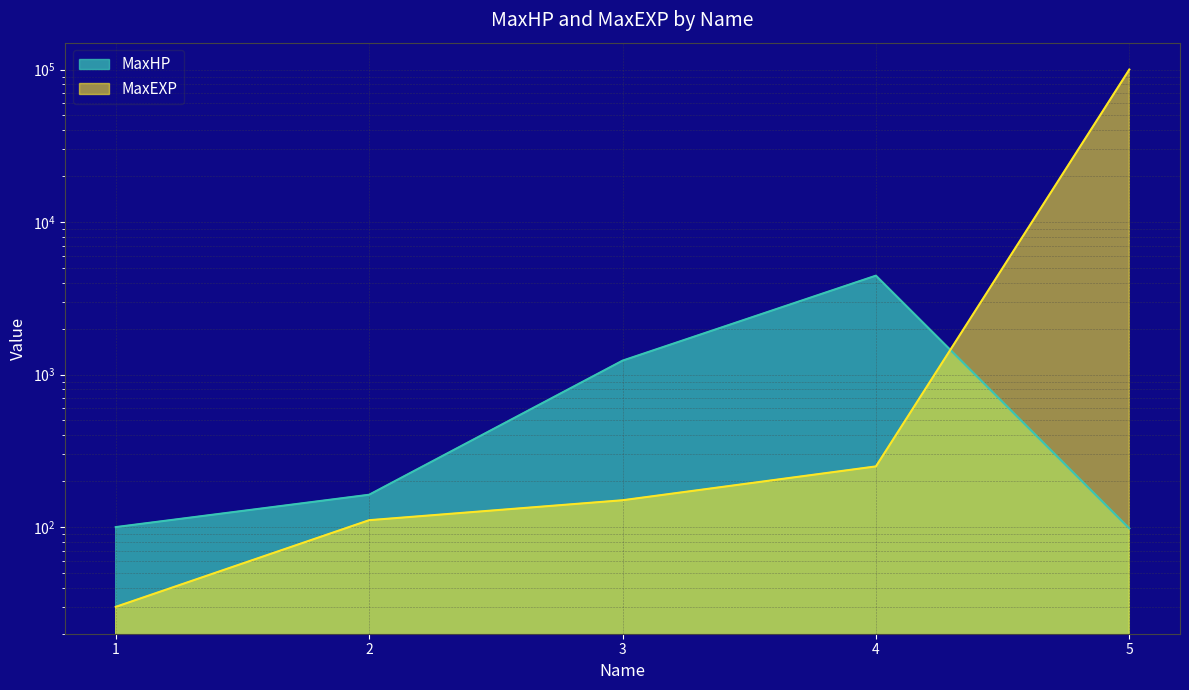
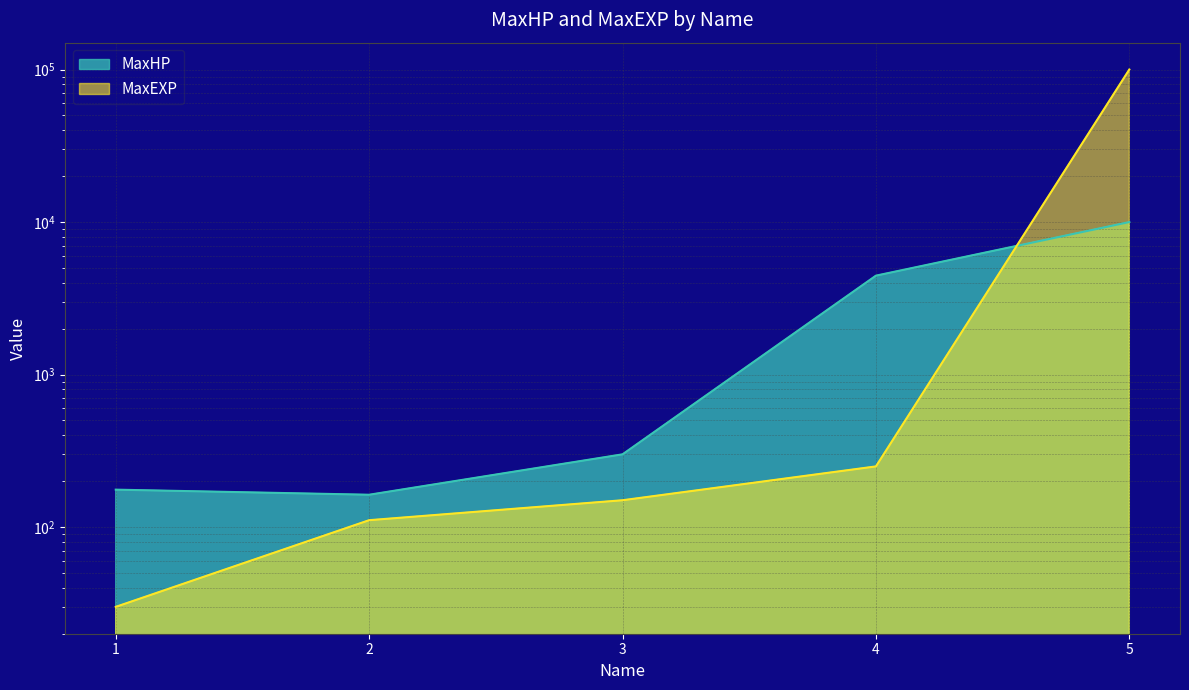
MaxHP, 1: 100 -> 180
MaxHP, 3: 1200 -> 300
MaxHP, 5: 100 -> 10000
